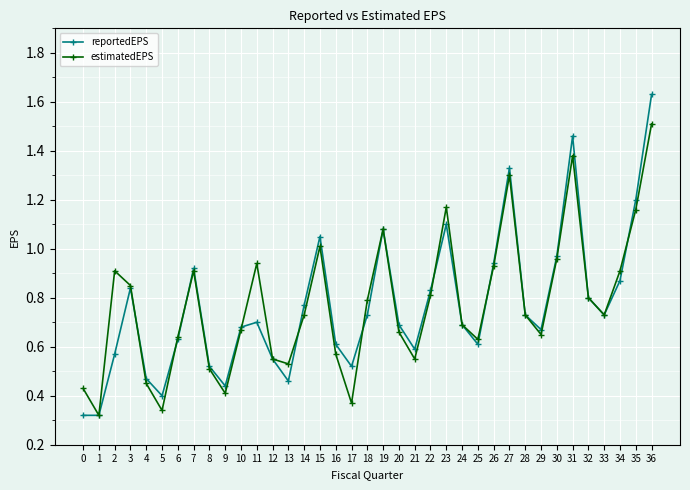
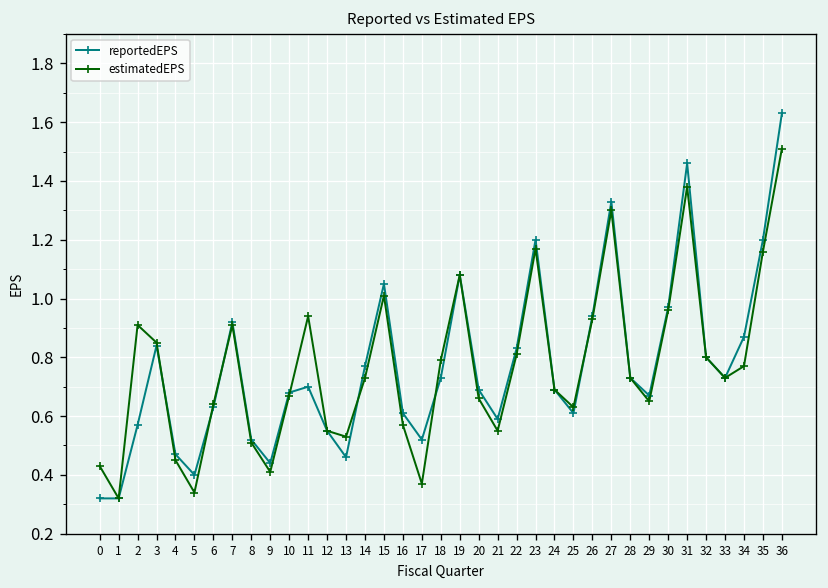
reportedEPS, 23: 1.1 -> 1.2
estimatedEPS, 34: 0.91 -> 0.77
